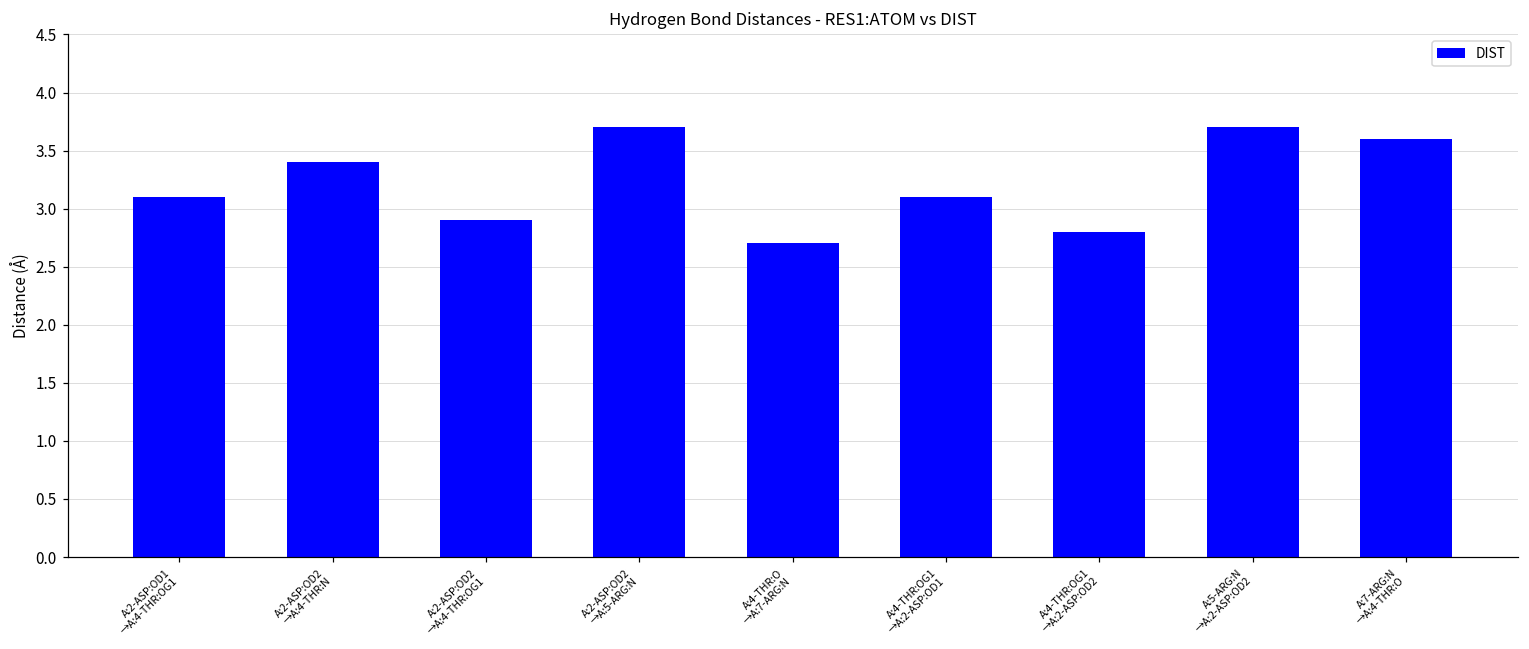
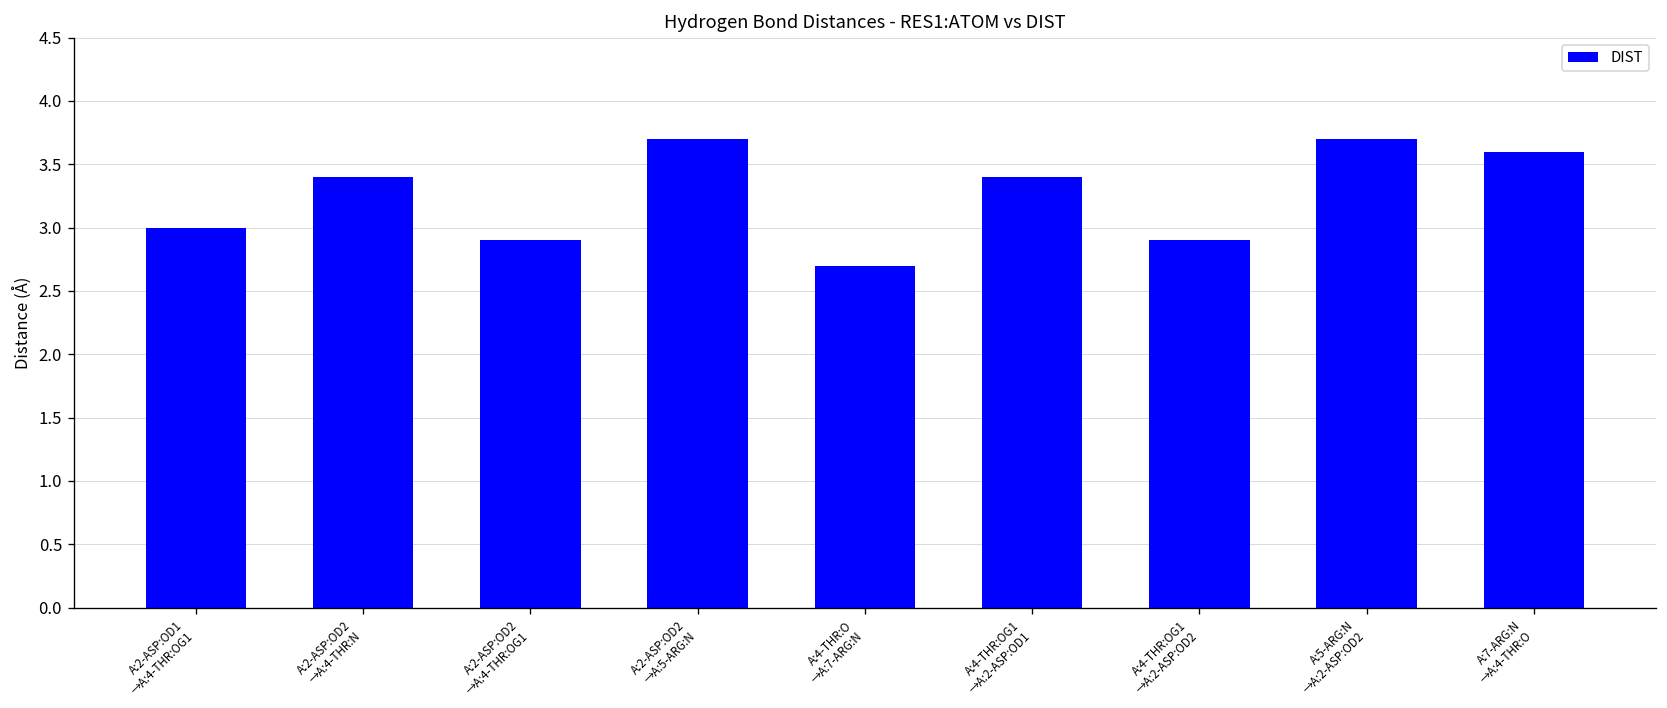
A:2-ASP:OD1 →A:4-THR:OG1: 3.1 -> 3.0
A:4-THR:OG1 →A:2-ASP:OD1: 3.1 -> 3.4
A:4-THR:OG1 →A:2-ASP:OD2: 2.8 -> 2.9
